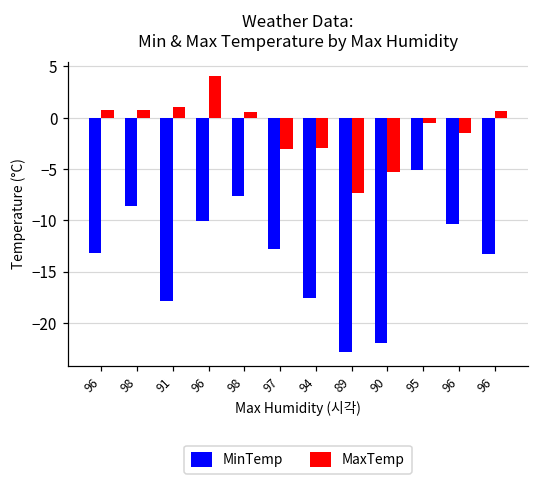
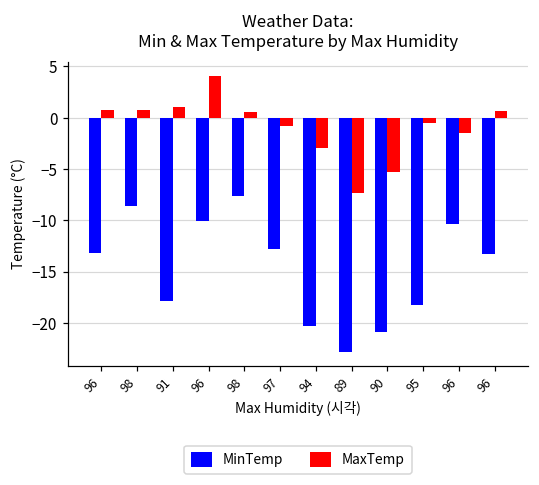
MaxTemp, 97: -3 -> -1
MinTemp, 94: -18 -> -20
MinTemp, 90: -22 -> -21
MinTemp, 95: -5 -> -18
